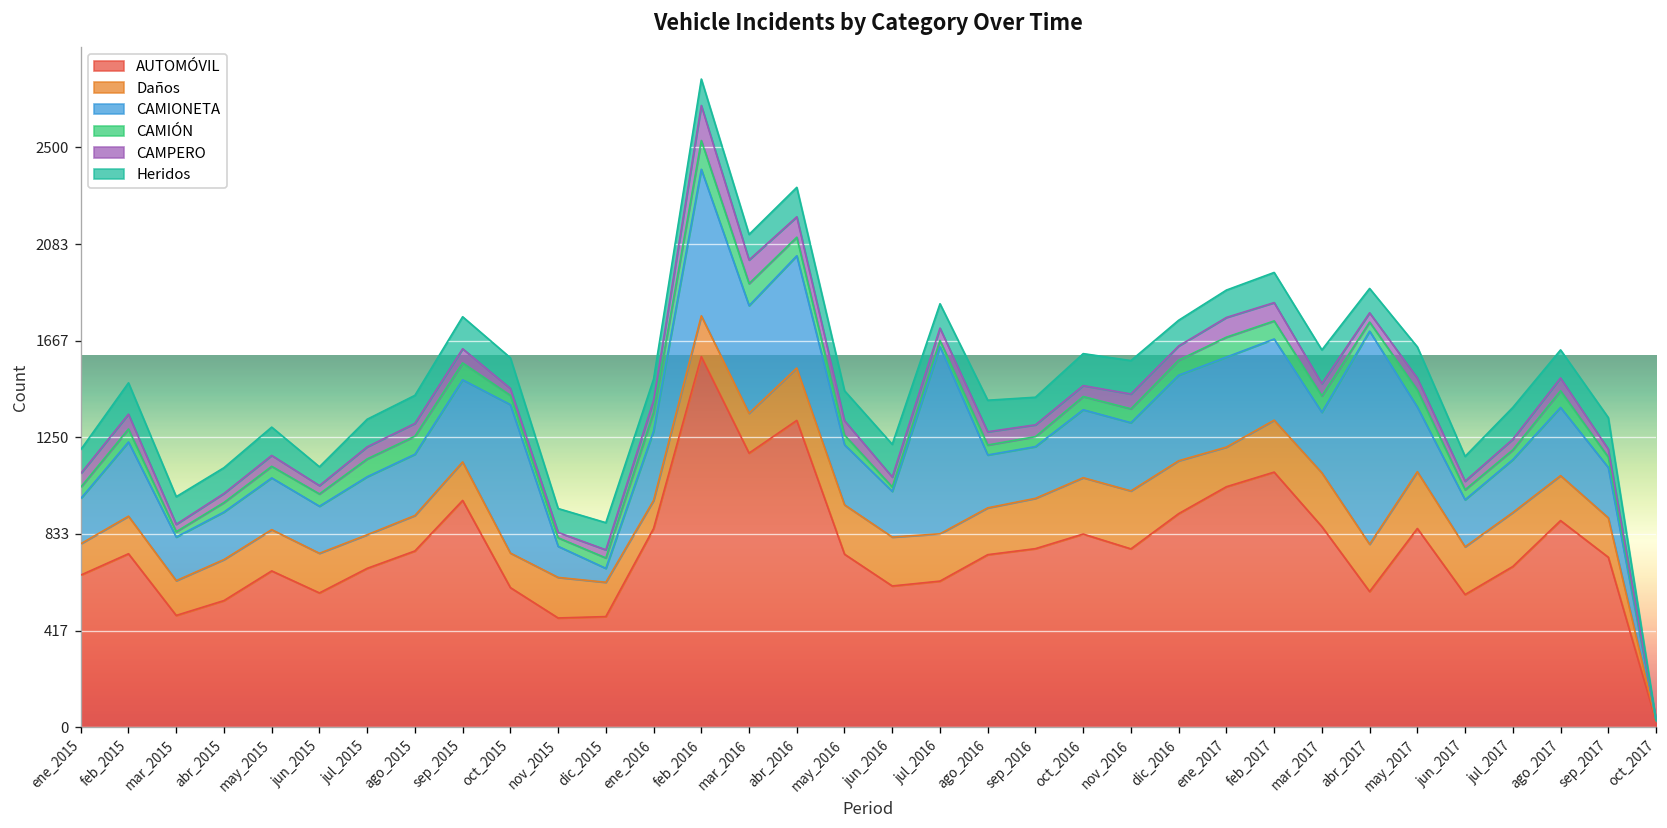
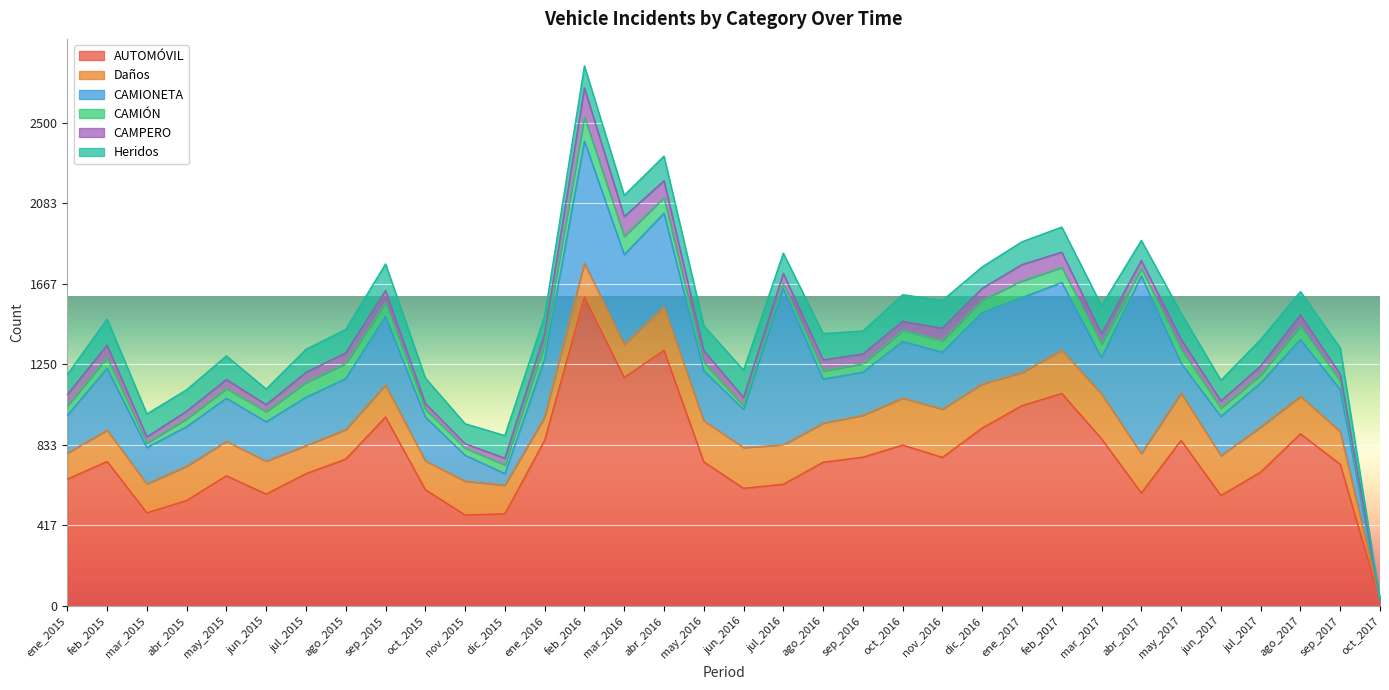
CAMIONETA, oct_2015: 640 -> 230
CAMIONETA, mar_2017: 260 -> 190
CAMIONETA, may_2017: 280 -> 150
